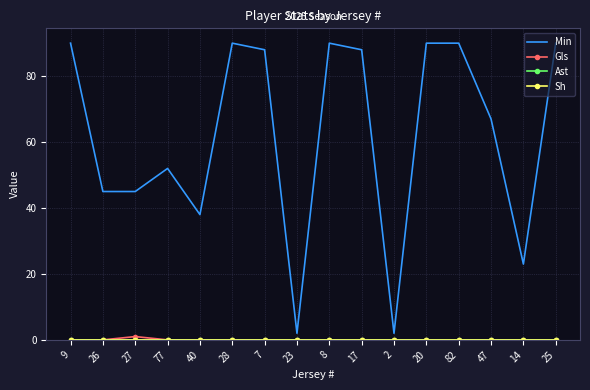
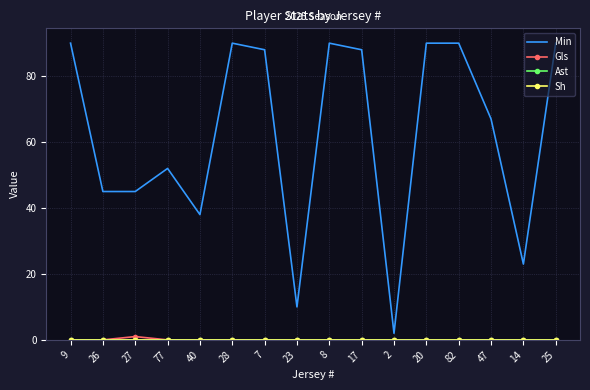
Min, 23: 2 -> 10
